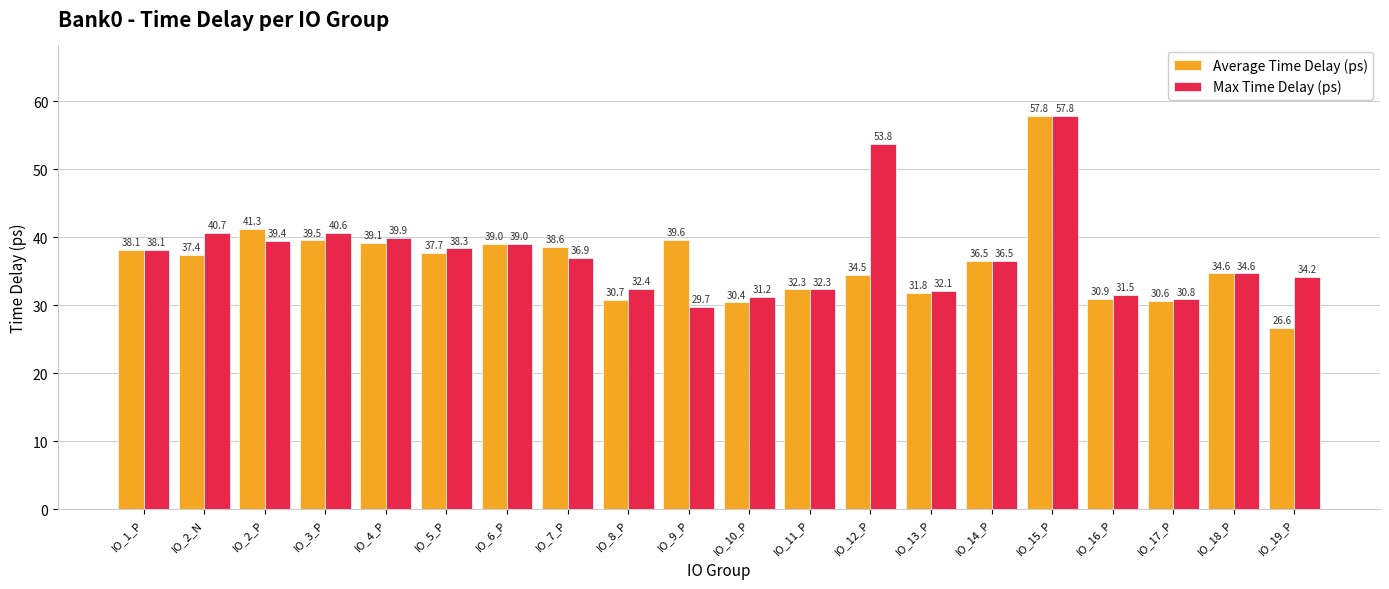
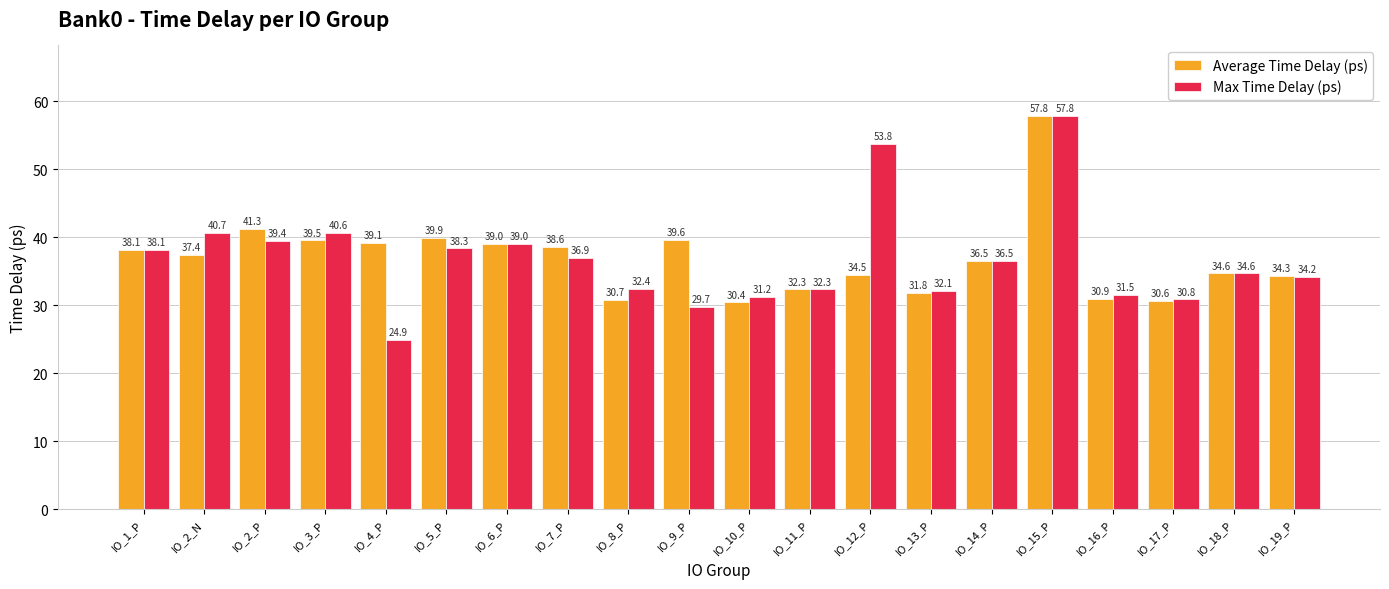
Max Time Delay (ps), IO_4_P: 39.9 -> 24.9
Average Time Delay (ps), IO_5_P: 37.7 -> 39.9
Average Time Delay (ps), IO_19_P: 26.6 -> 34.3
